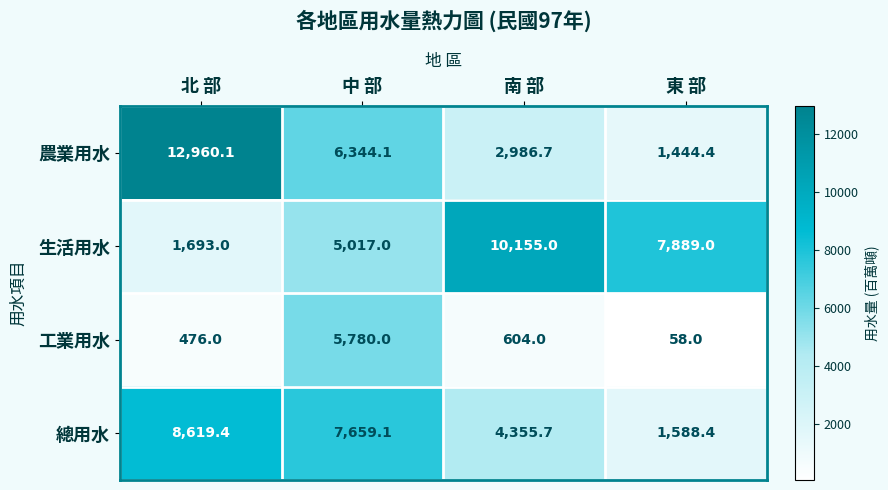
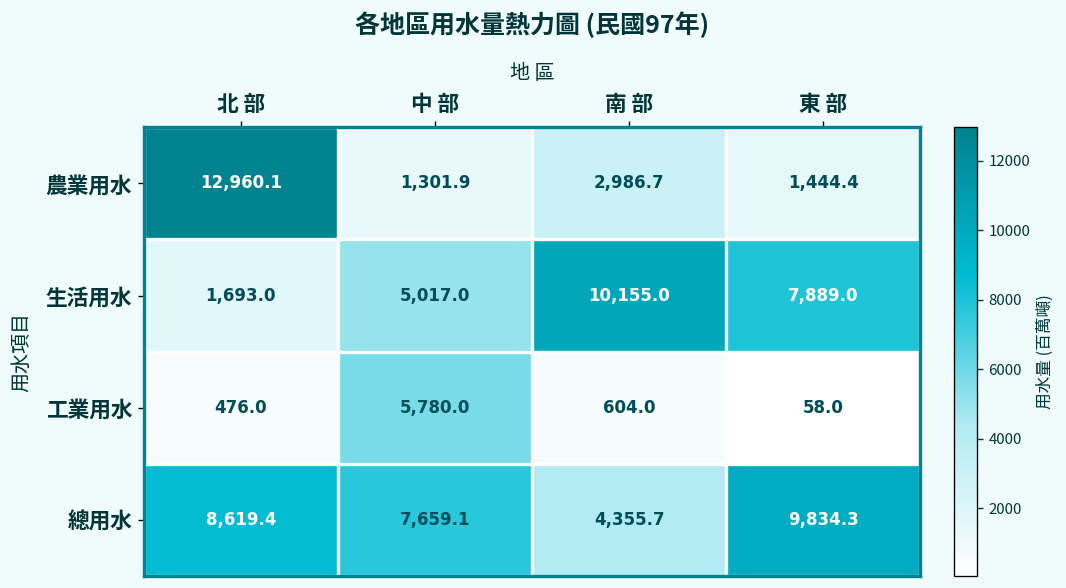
農業用水, 中 部: 6,344.1 -> 1,301.9
總用水, 東 部: 1,588.4 -> 9,834.3
